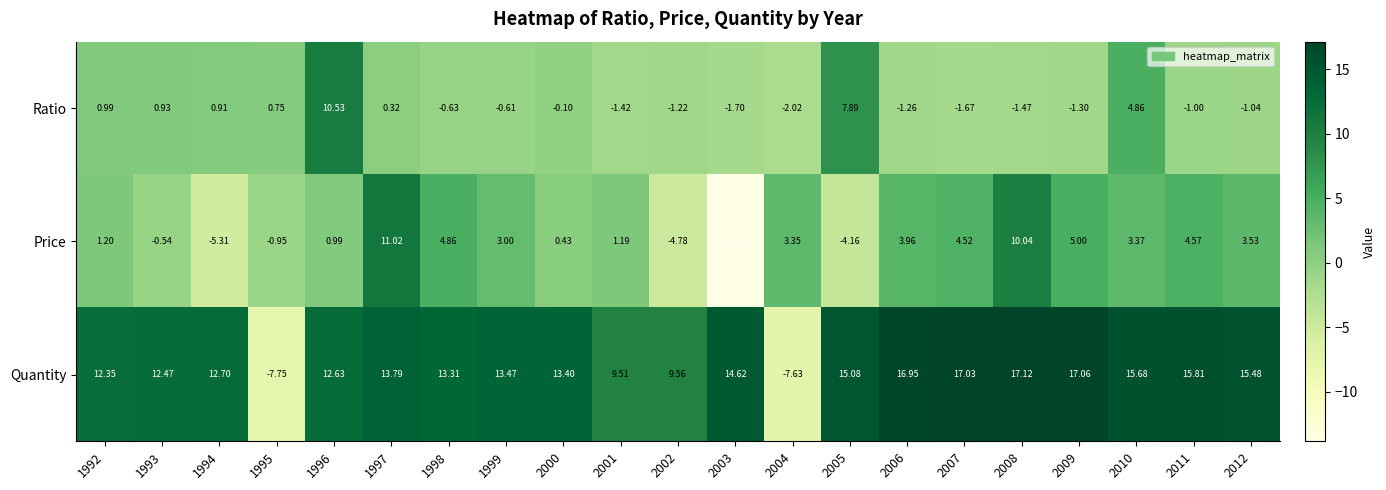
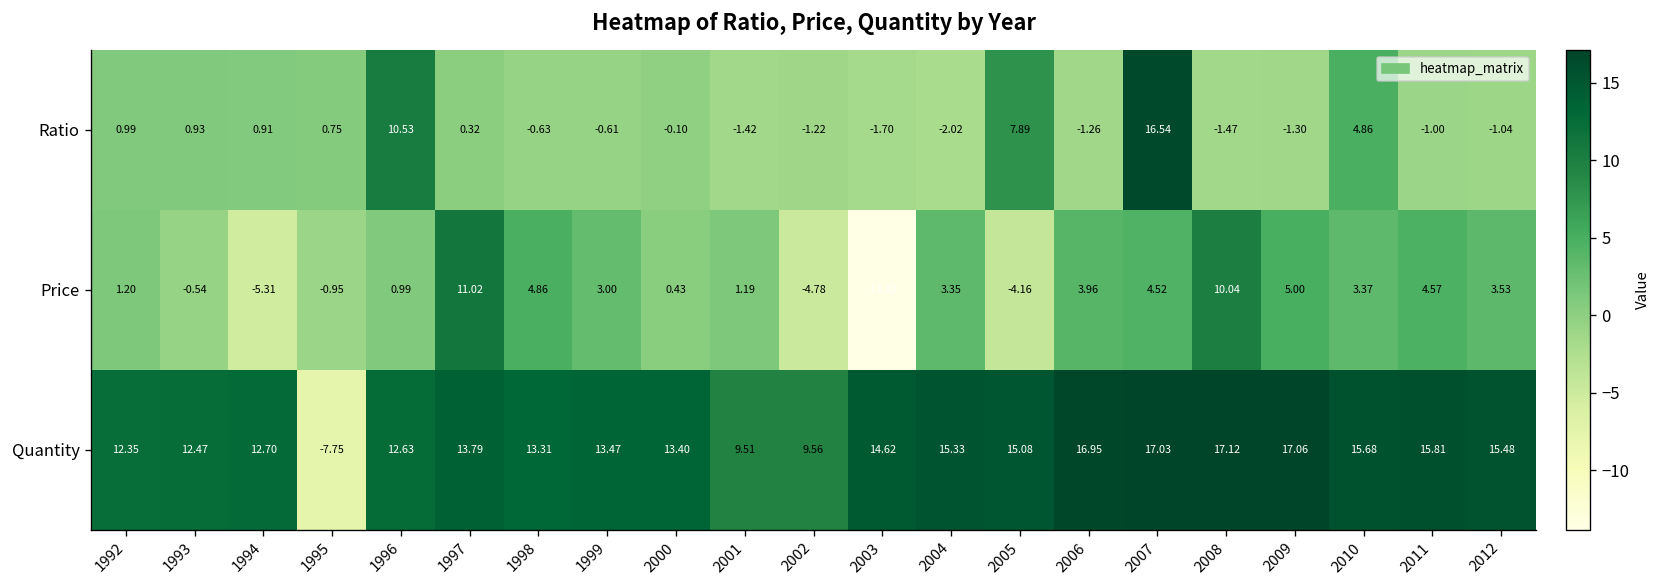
Ratio, 2007: -1.67 -> 16.54
Quantity, 2004: -7.63 -> 15.33
